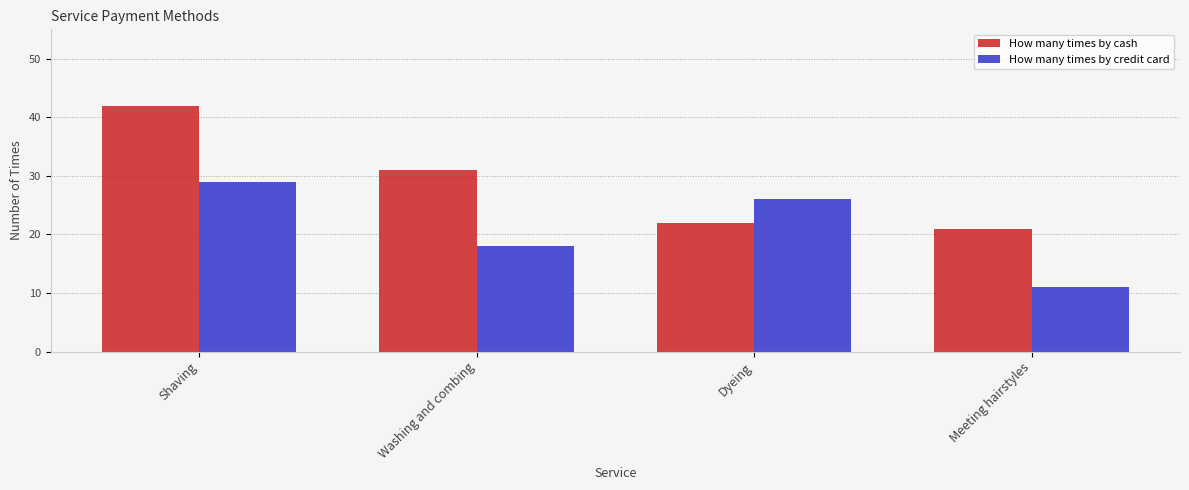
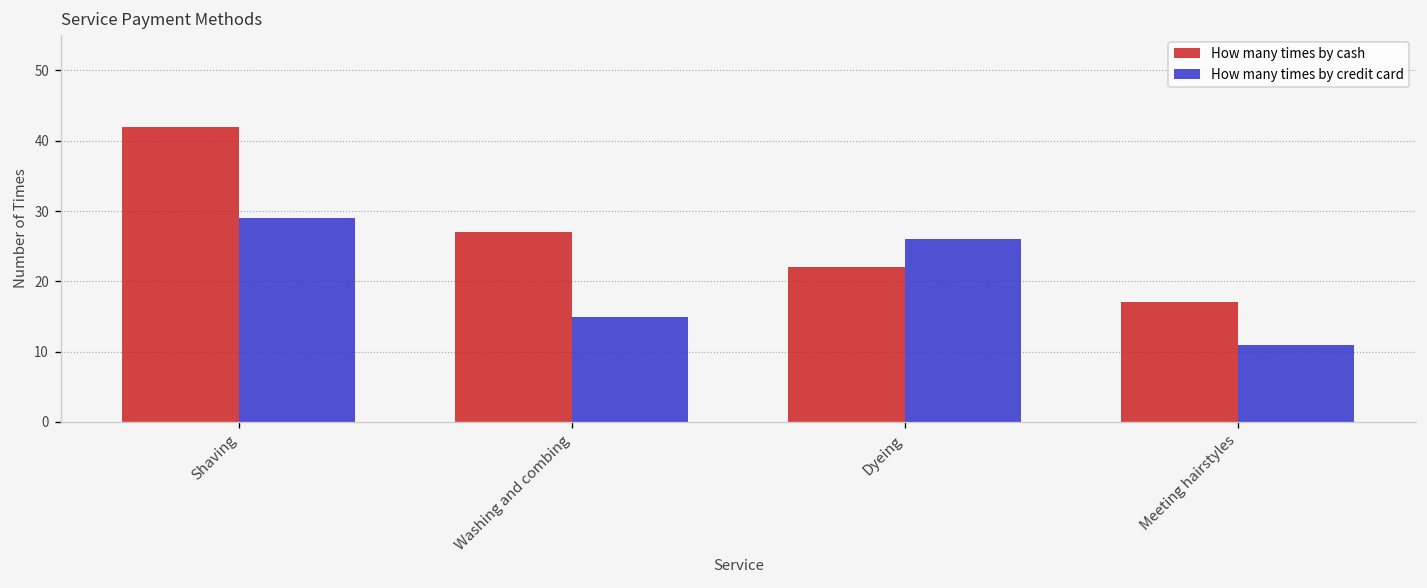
How many times by cash, Washing and combing: 31 -> 27
How many times by credit card, Washing and combing: 18 -> 15
How many times by cash, Meeting hairstyles: 21 -> 17
